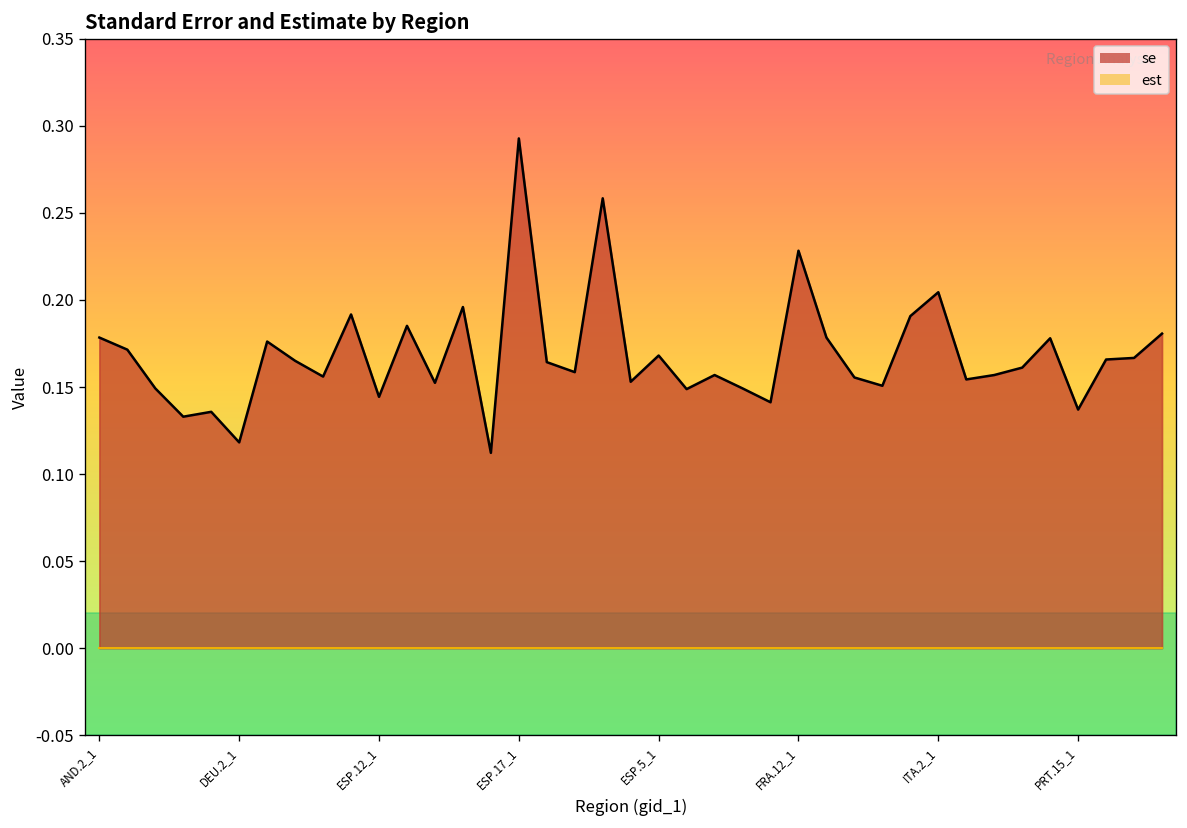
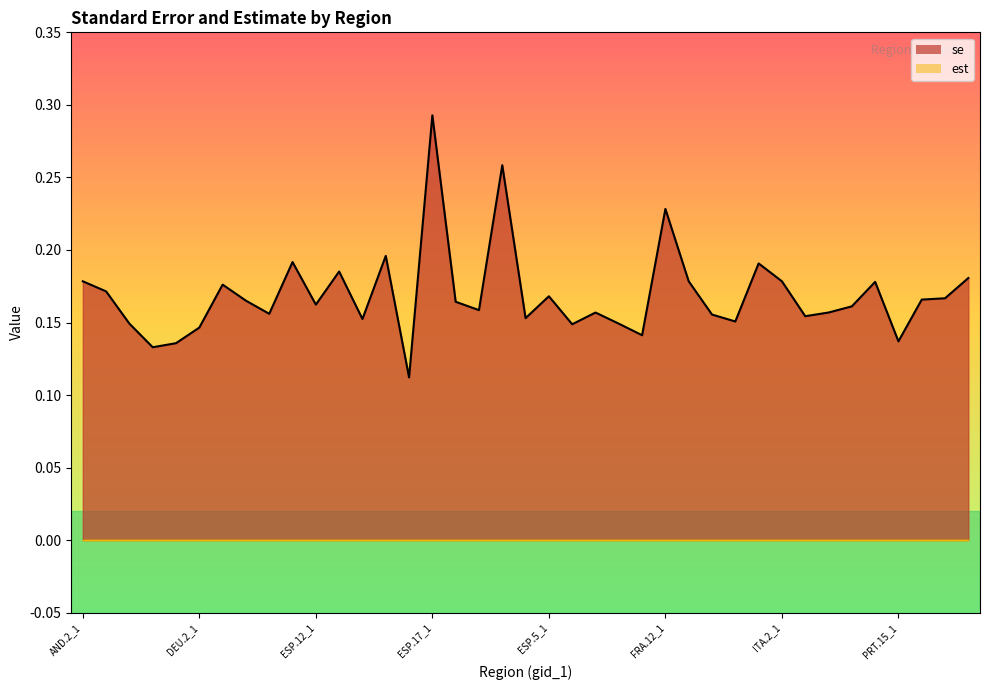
se, DEU.2_1: 0.118 -> 0.147
se, ESP.12_1: 0.144 -> 0.162
se, ITA.2_1: 0.204 -> 0.178
